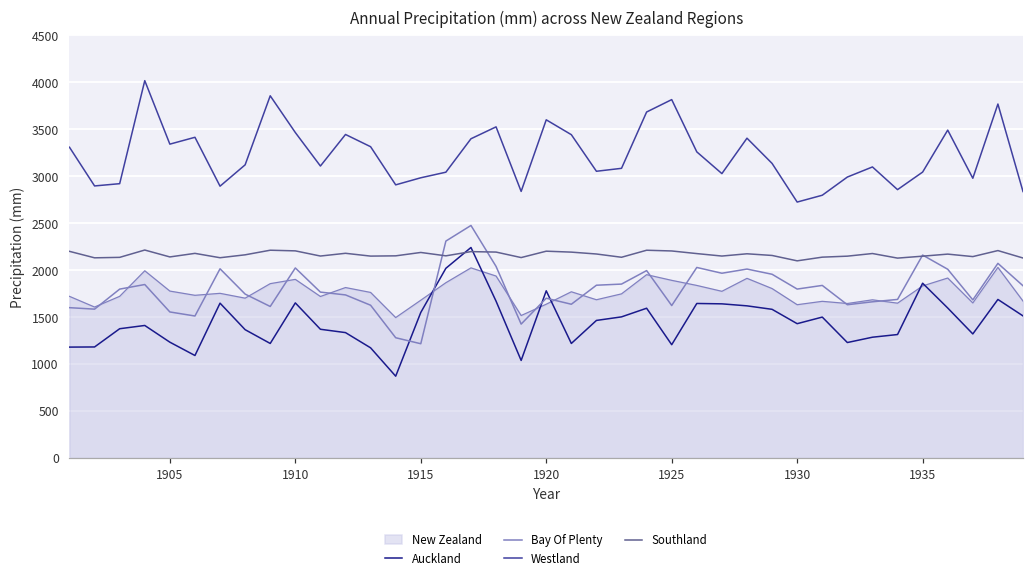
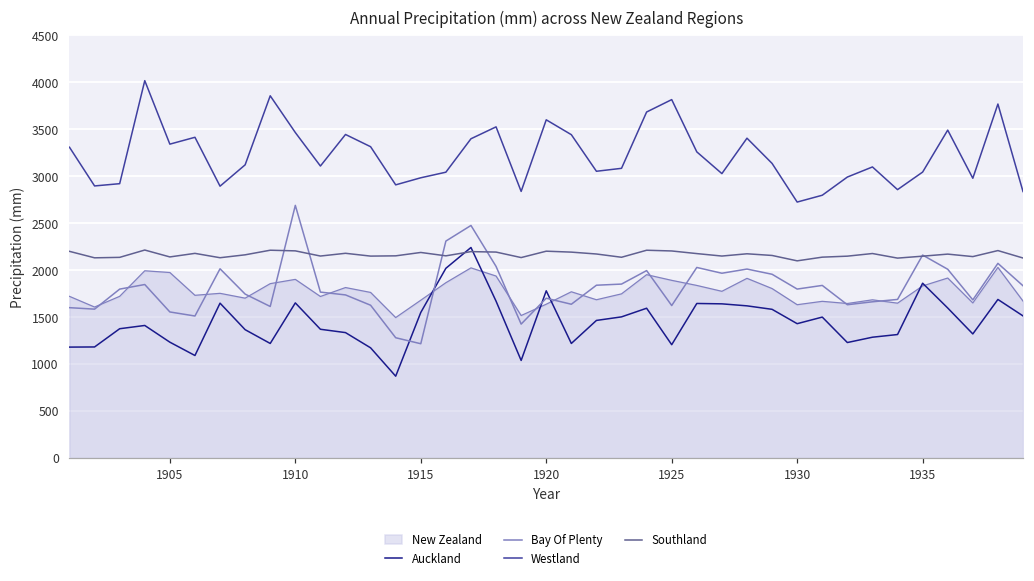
New Zealand, 1905: 1800 -> 2000
Bay Of Plenty, 1910: 2000 -> 2700
